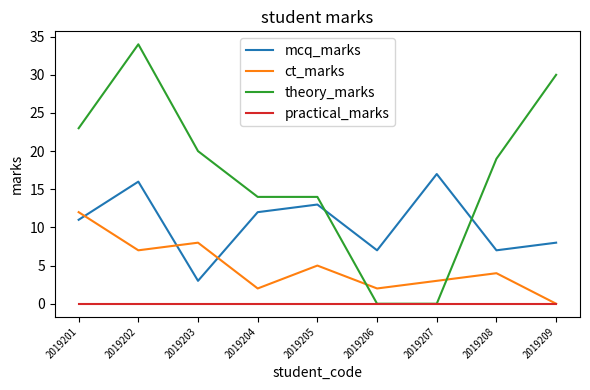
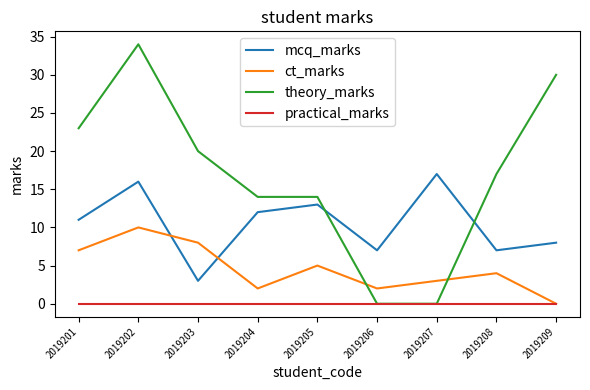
ct_marks, 2019201: 12 -> 7
ct_marks, 2019202: 7 -> 10
theory_marks, 2019208: 19 -> 17
